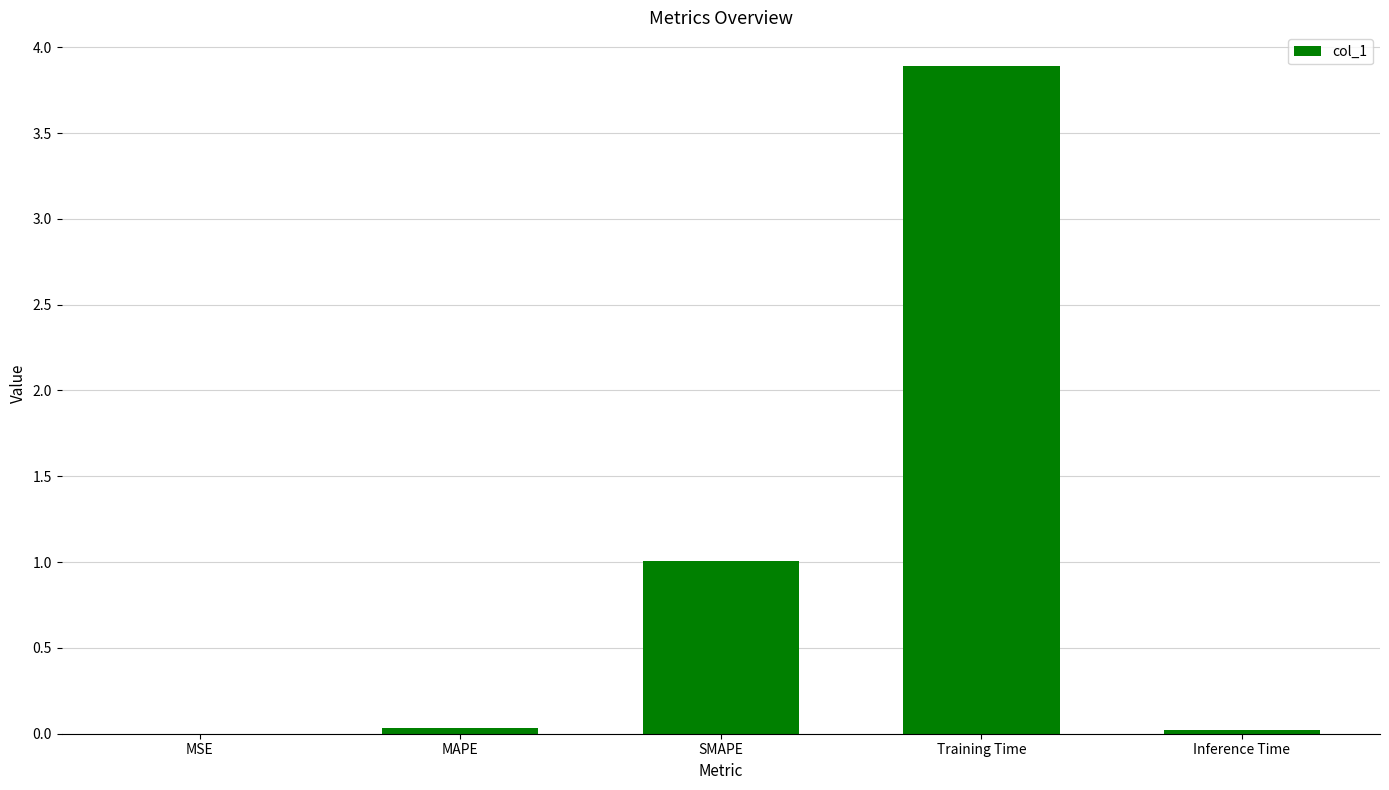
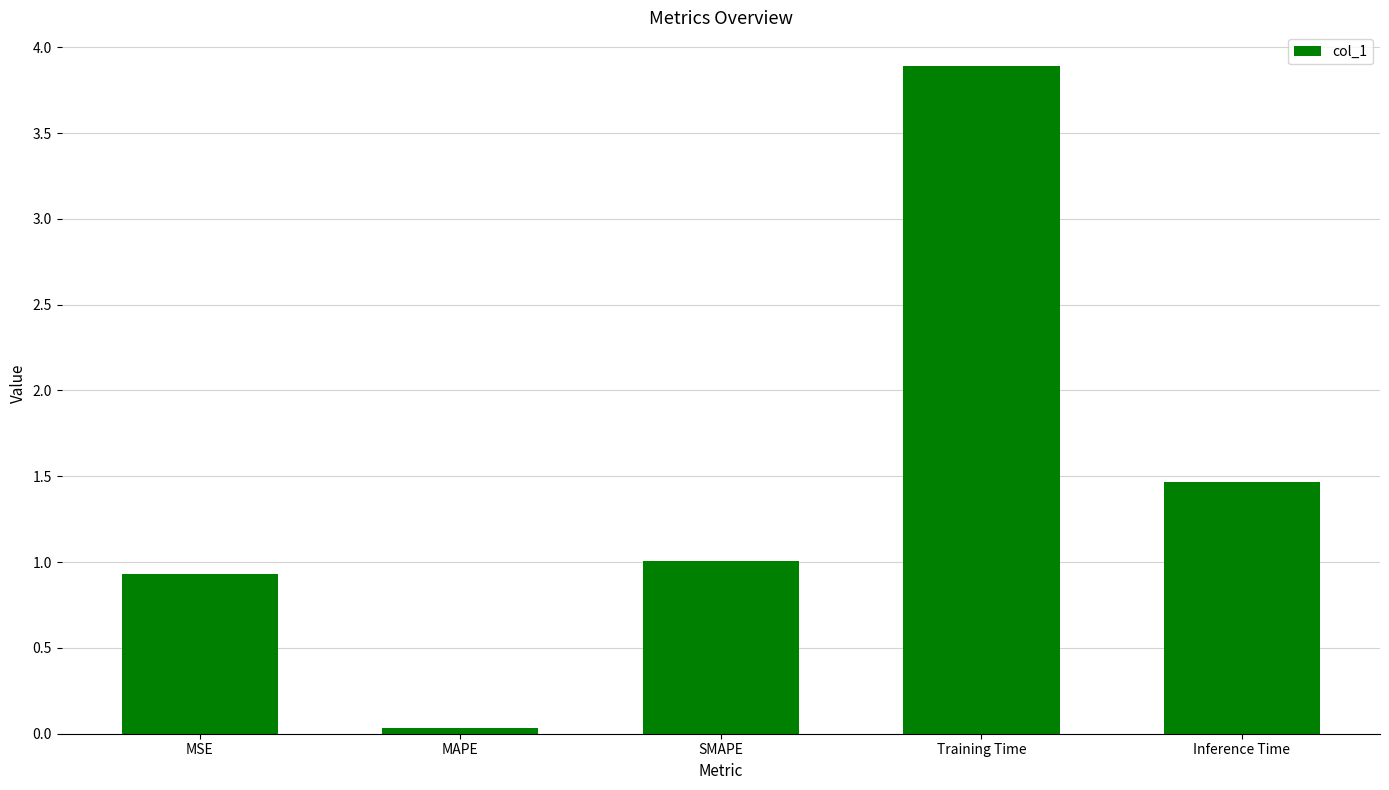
MSE: 0.00 -> 0.93
Inference Time: 0.02 -> 1.47
